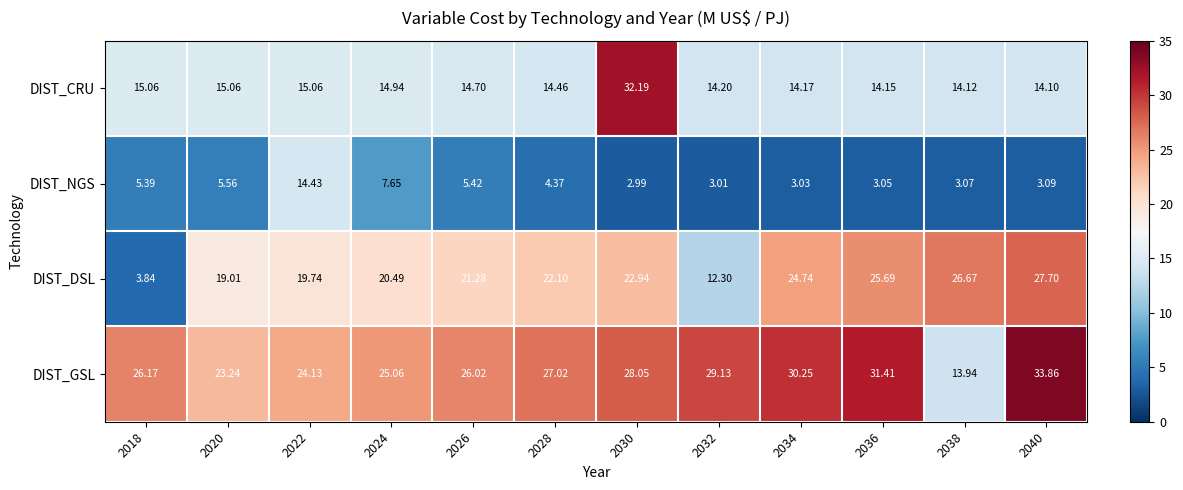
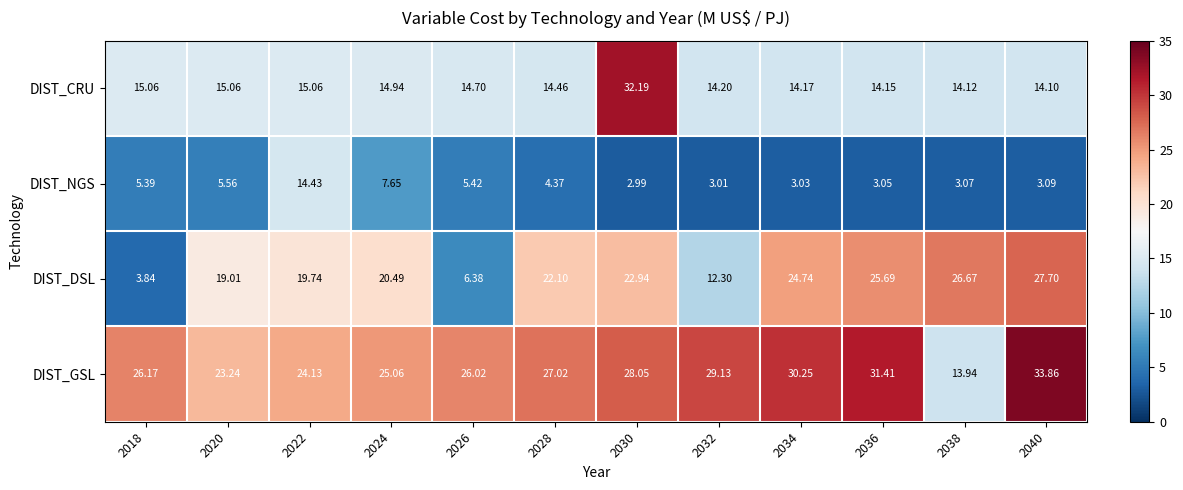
DIST_DSL, 2026: 21.28 -> 6.38
